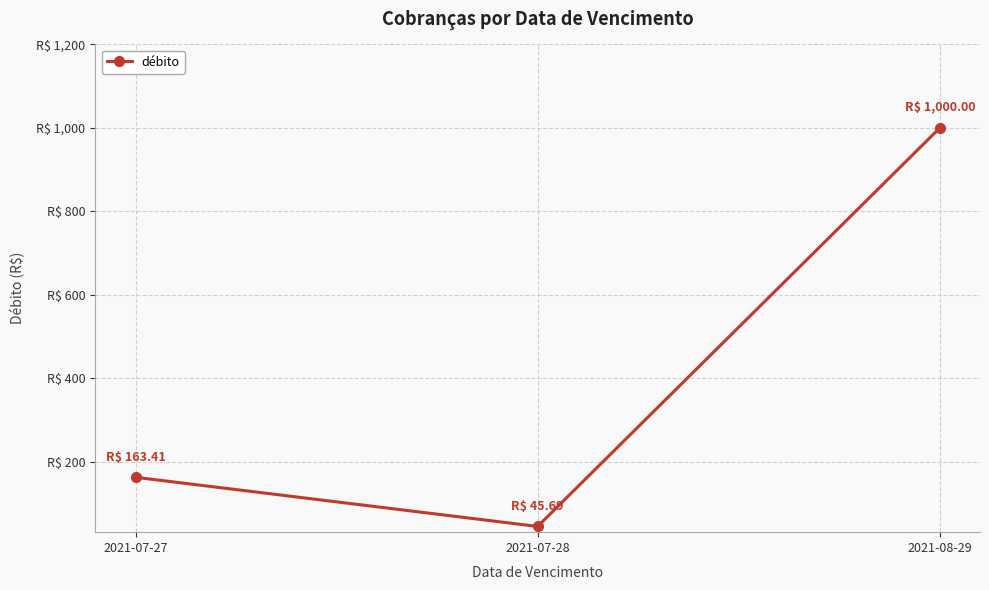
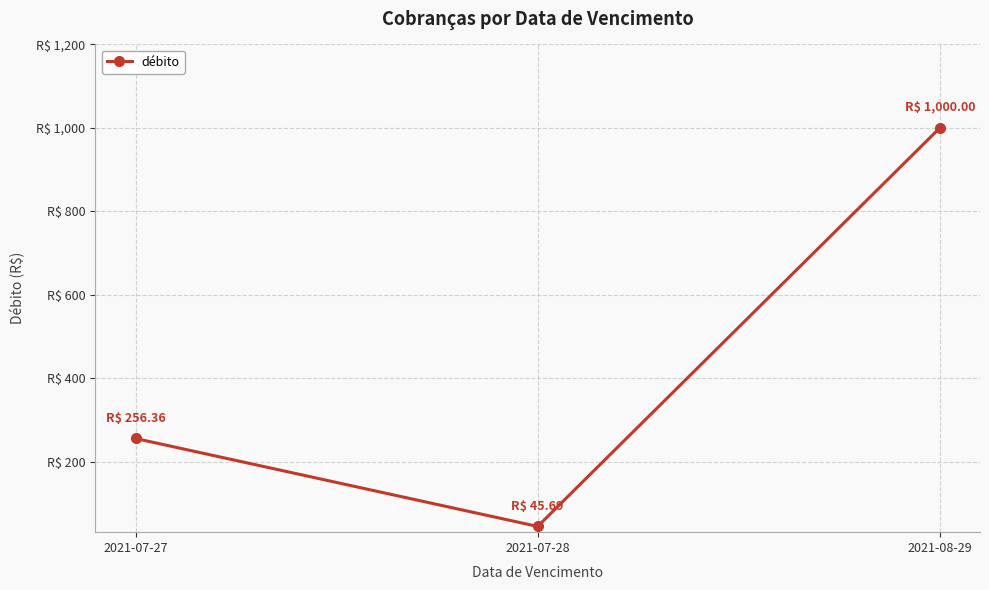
2021-07-27: 163.41 -> 256.36
